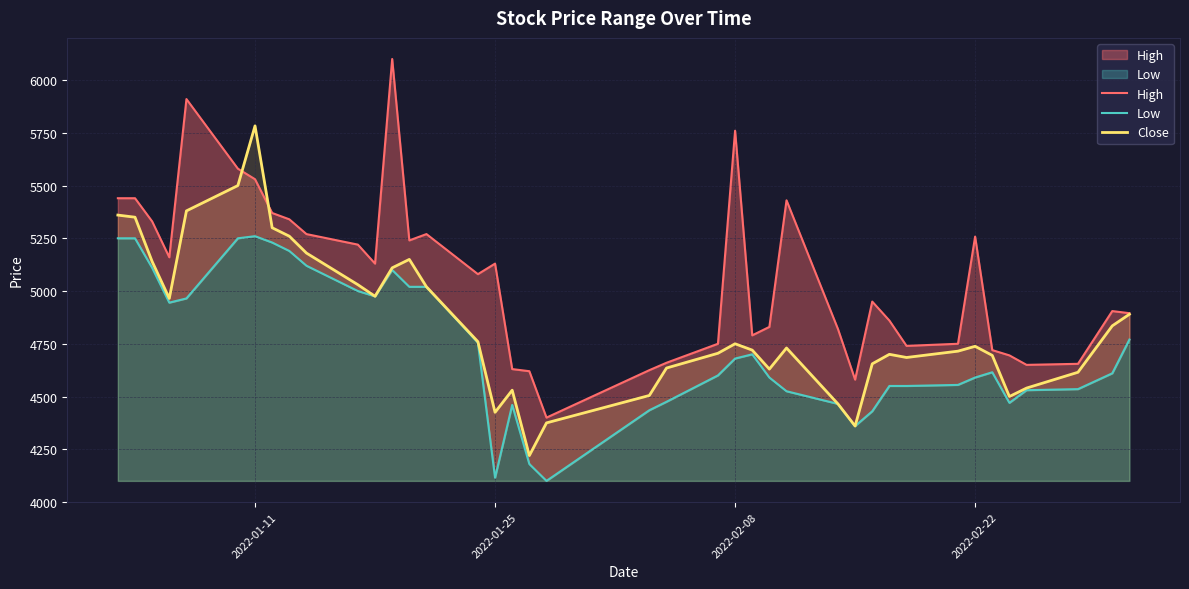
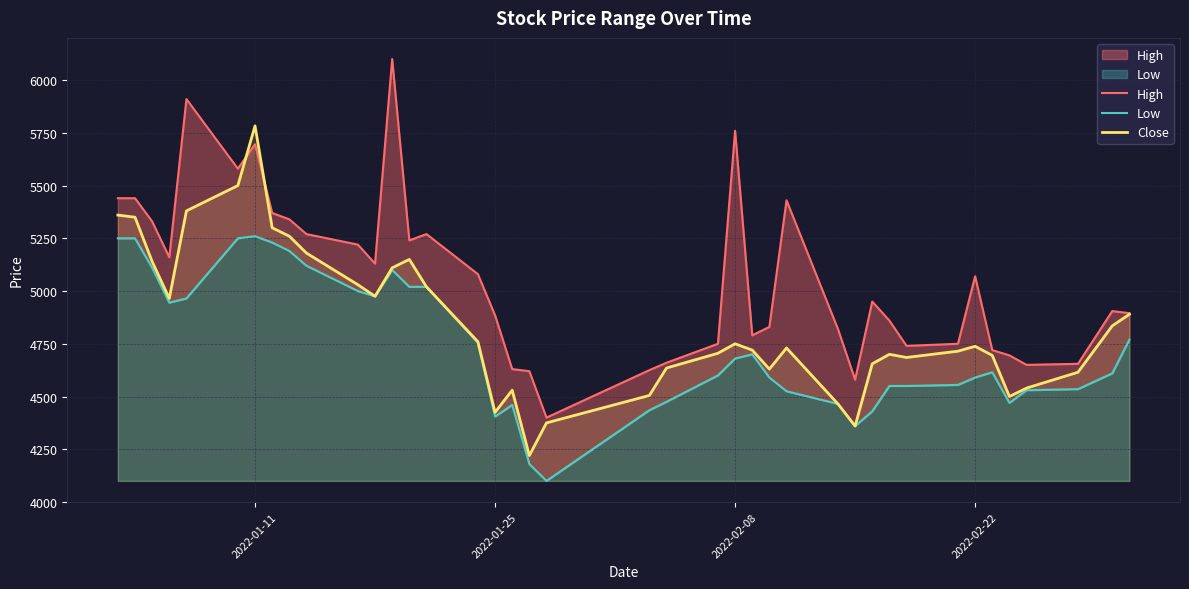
High, 2022-01-11: 5530 -> 5700
High, 2022-01-25: 5130 -> 4890
Low, 2022-01-25: 4120 -> 4410
High, 2022-02-22: 5260 -> 5070
